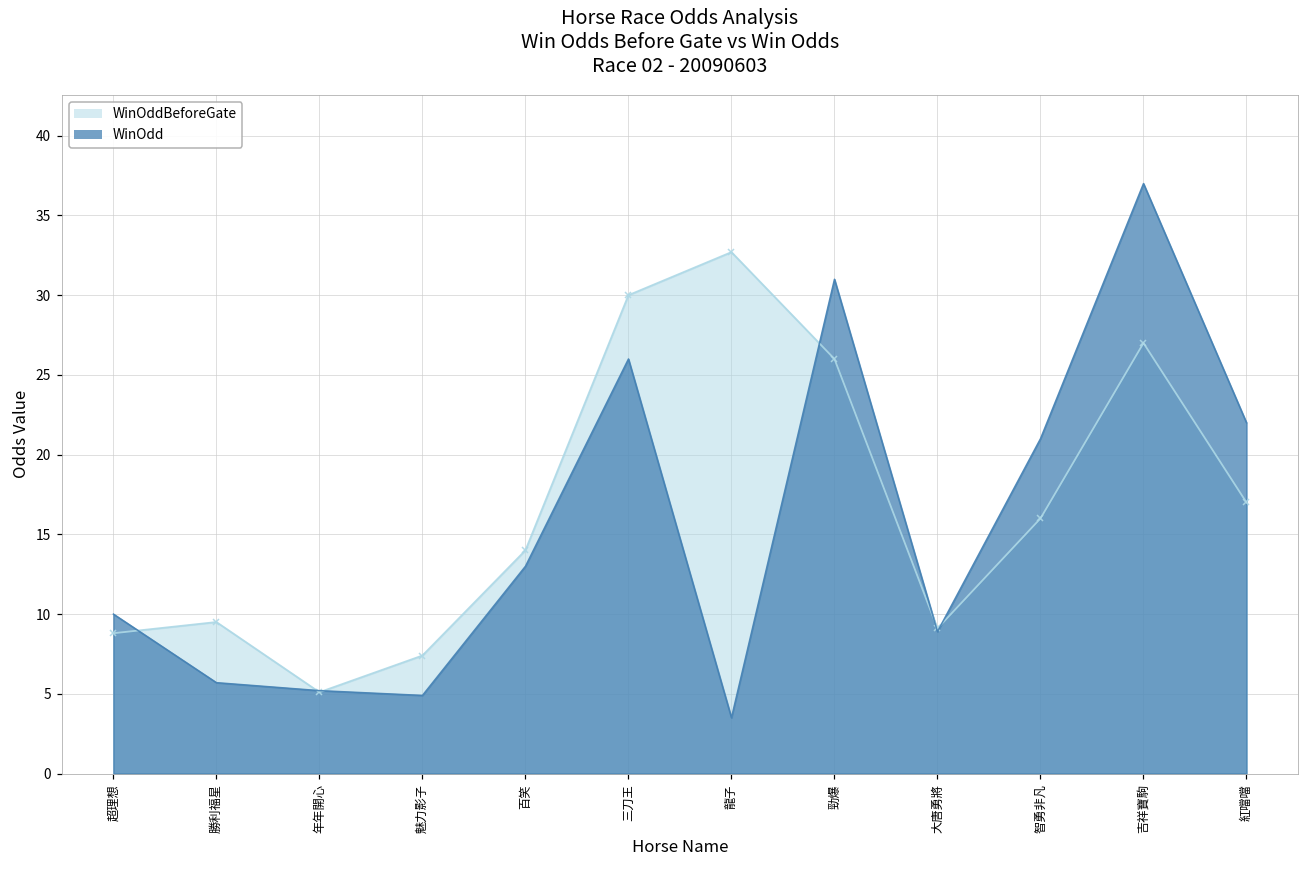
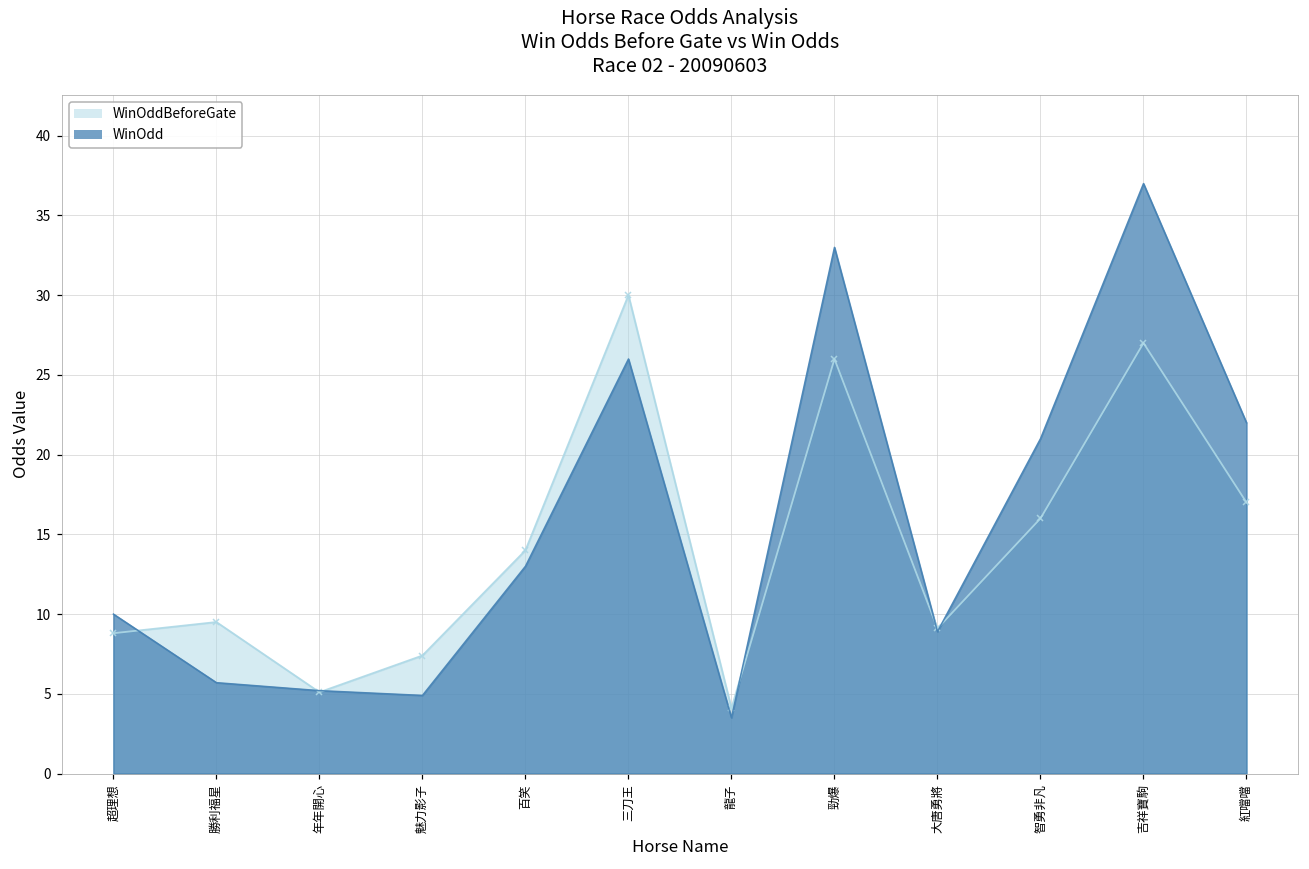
WinOddBeforeGate, 龍子: 32.7 -> 4.1
WinOdd, 勁爆: 31 -> 33
